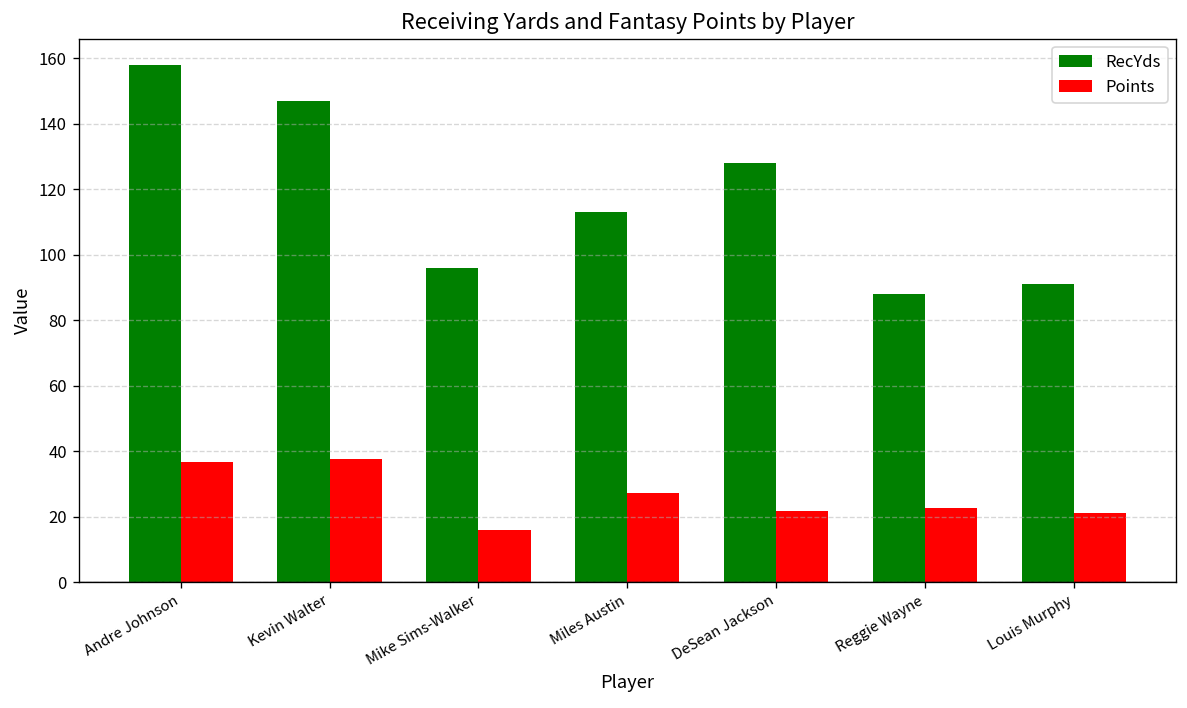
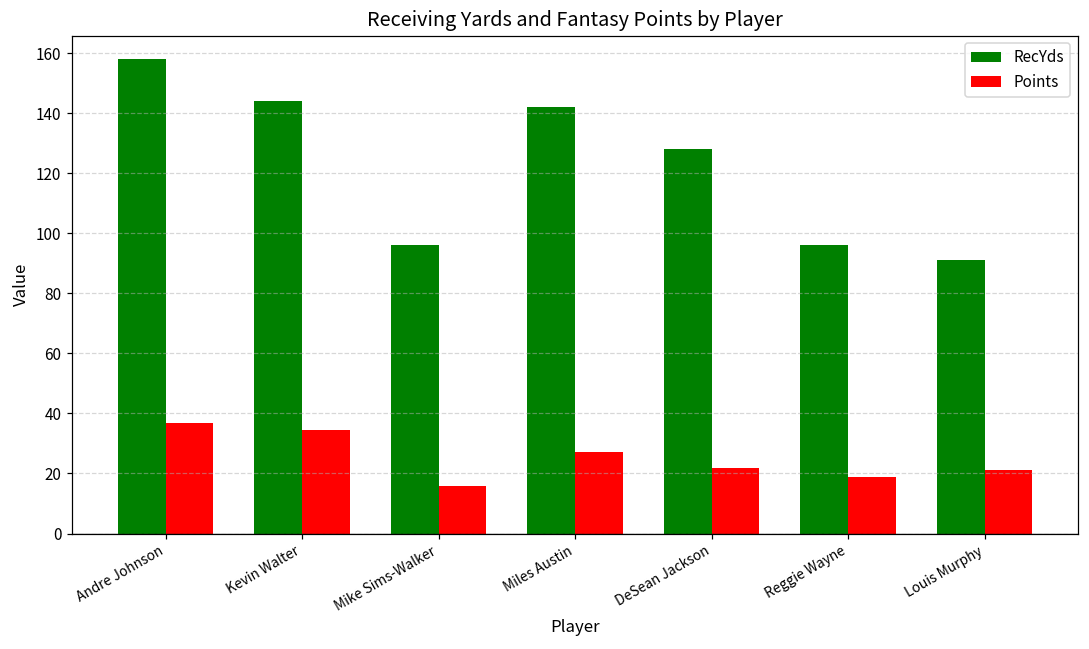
RecYds, Kevin Walter: 147 -> 144
Points, Kevin Walter: 38 -> 34
RecYds, Miles Austin: 113 -> 142
RecYds, Reggie Wayne: 88 -> 96
Points, Reggie Wayne: 23 -> 19
